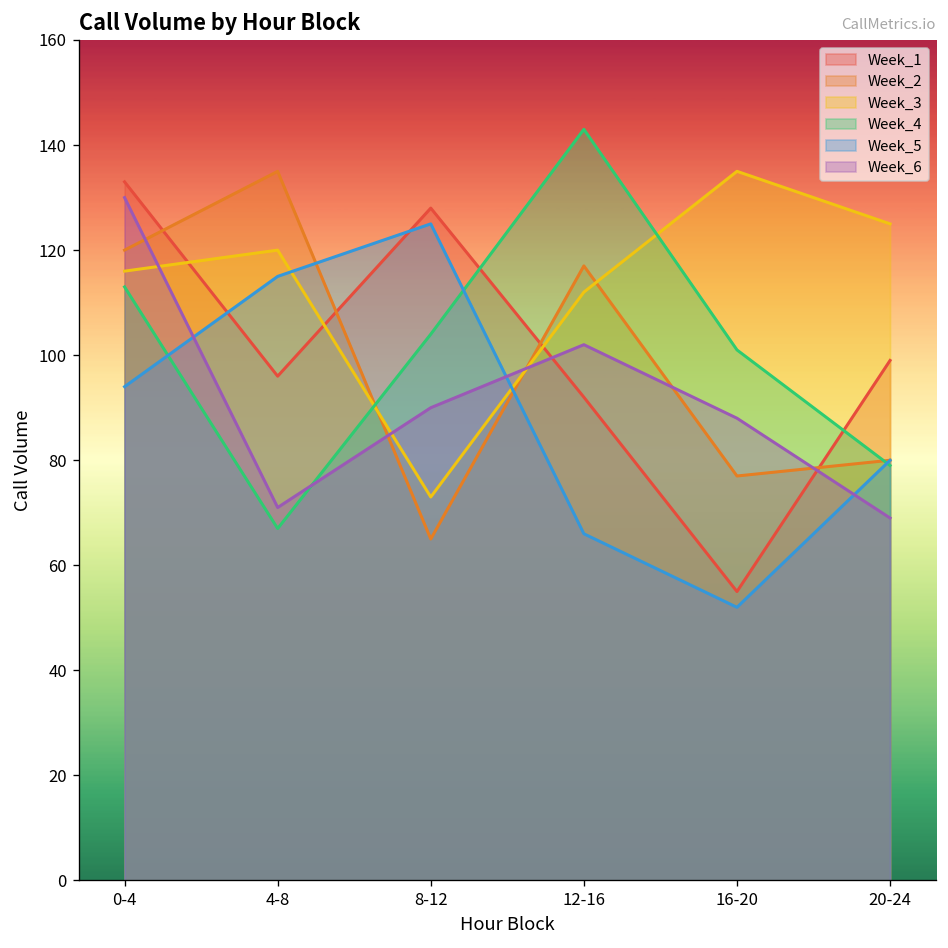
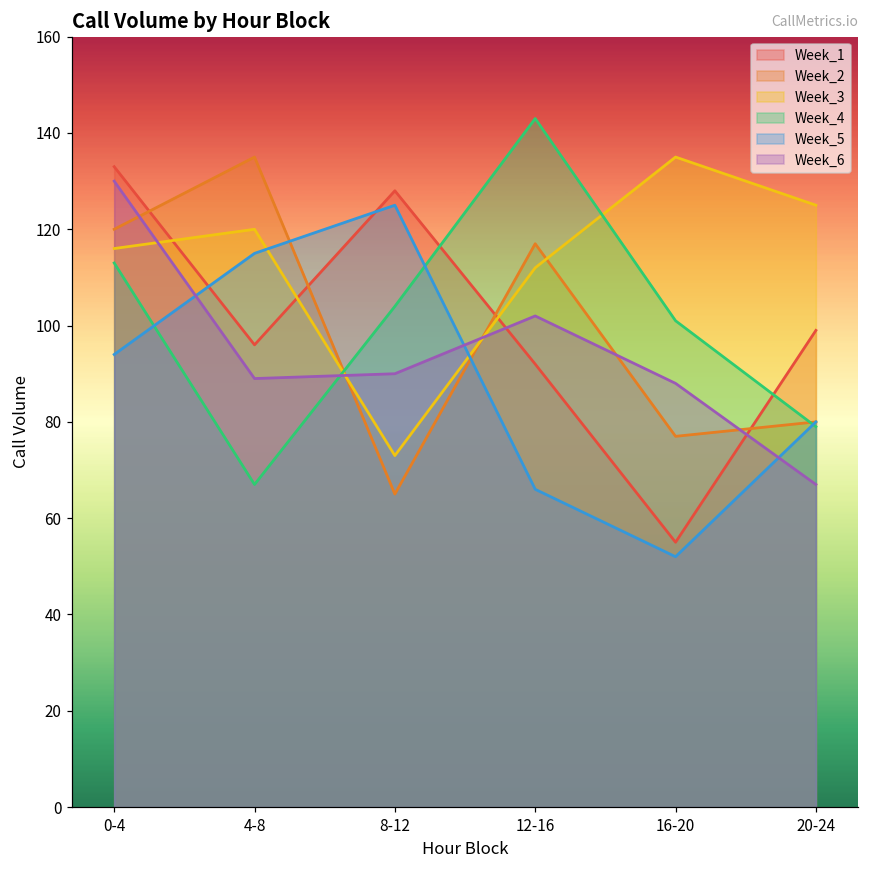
Week_6, 4-8: 71 -> 89
Week_6, 20-24: 69 -> 67
